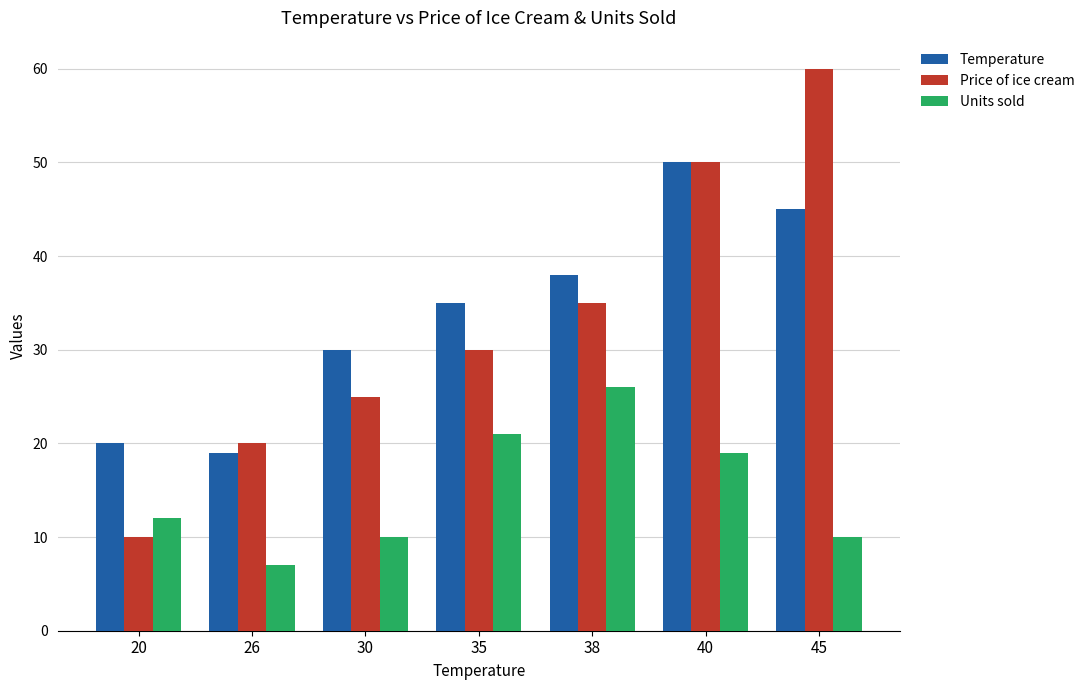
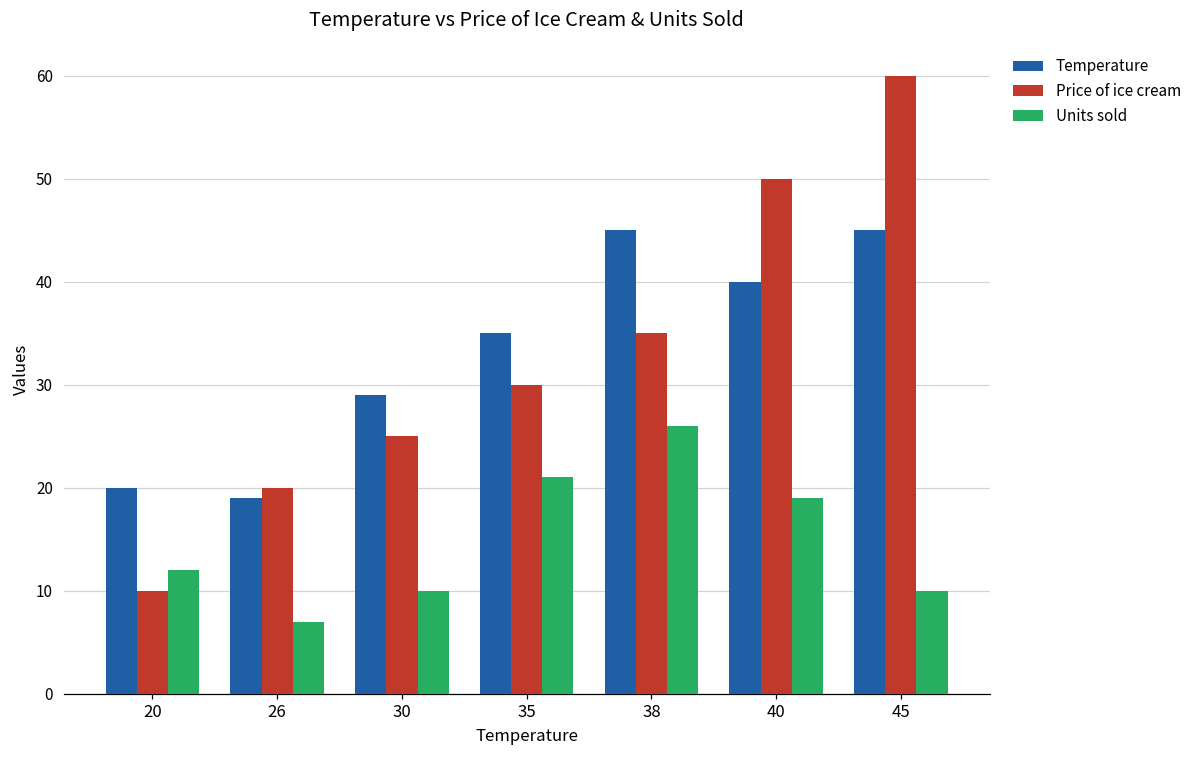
Temperature, 30: 30 -> 29
Temperature, 38: 38 -> 45
Temperature, 40: 50 -> 40
